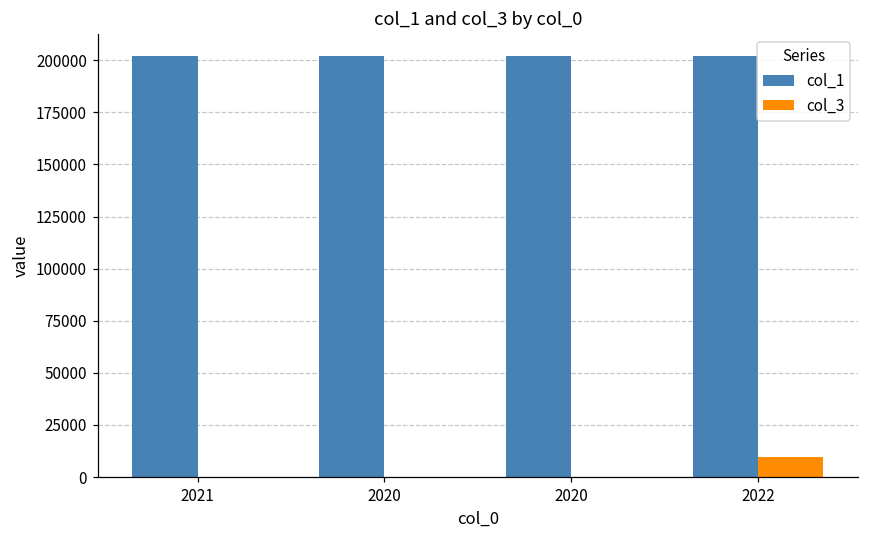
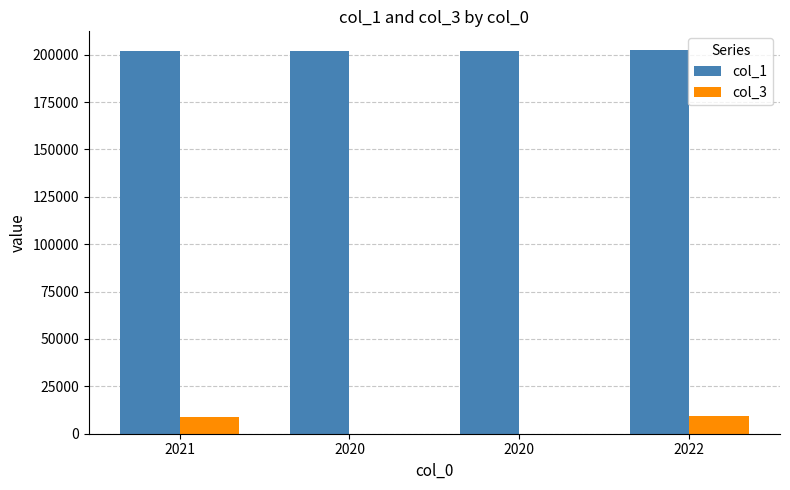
col_3, 2021: 0 -> 9000
